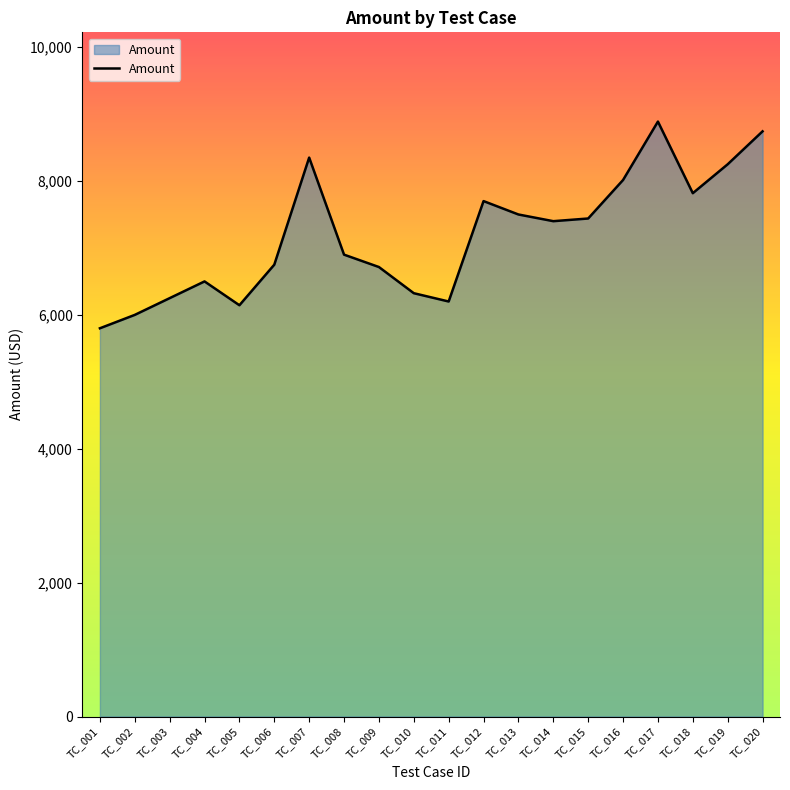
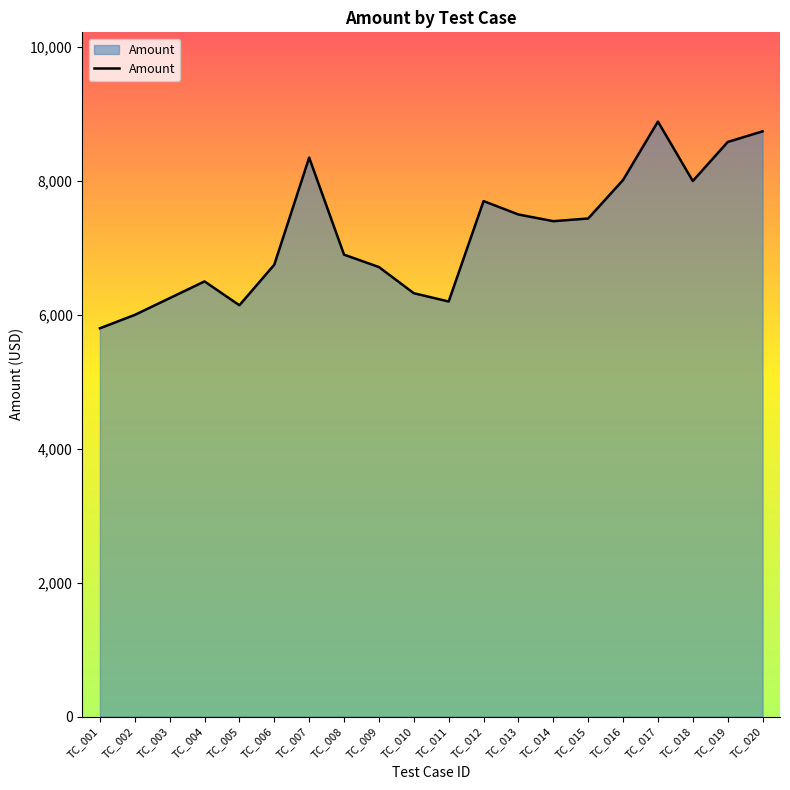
TC_018: 7,800 -> 8,000
TC_019: 8,300 -> 8,600
